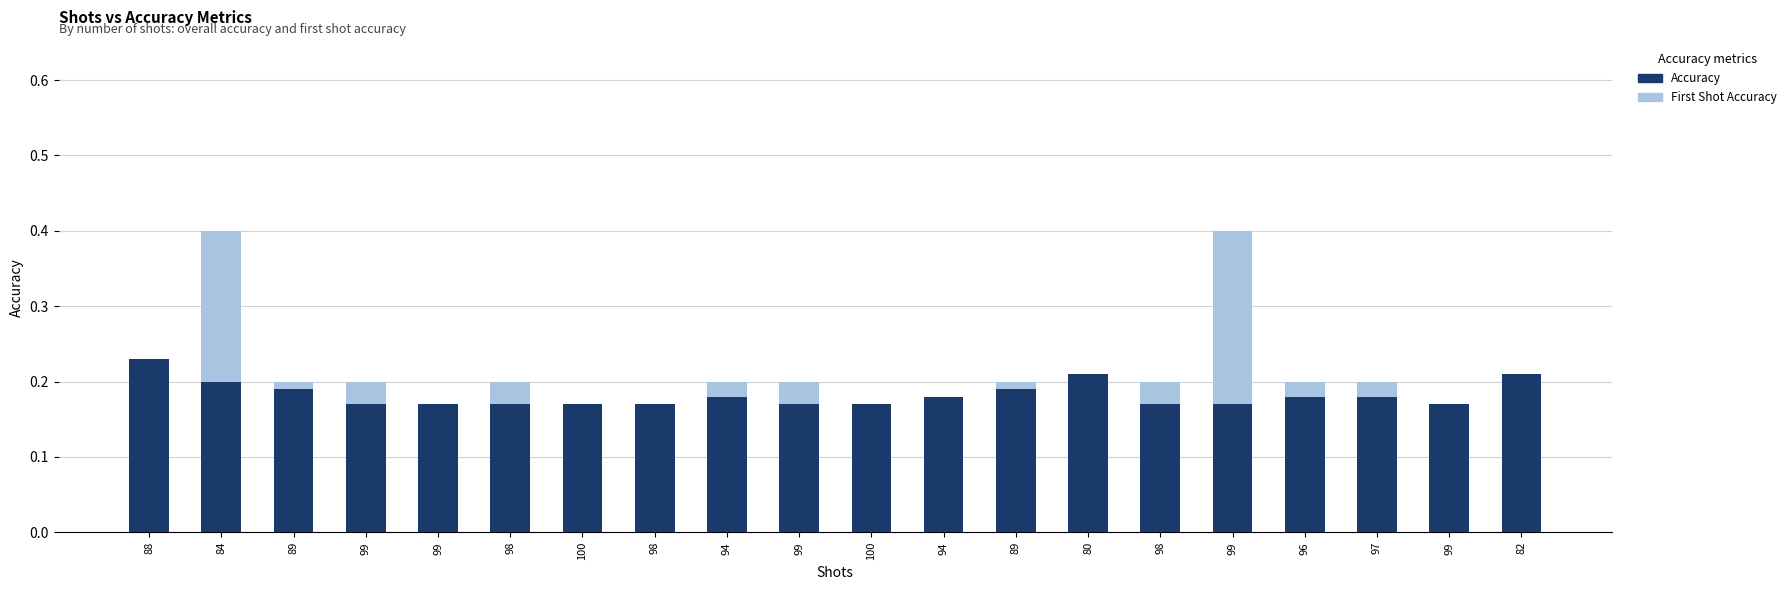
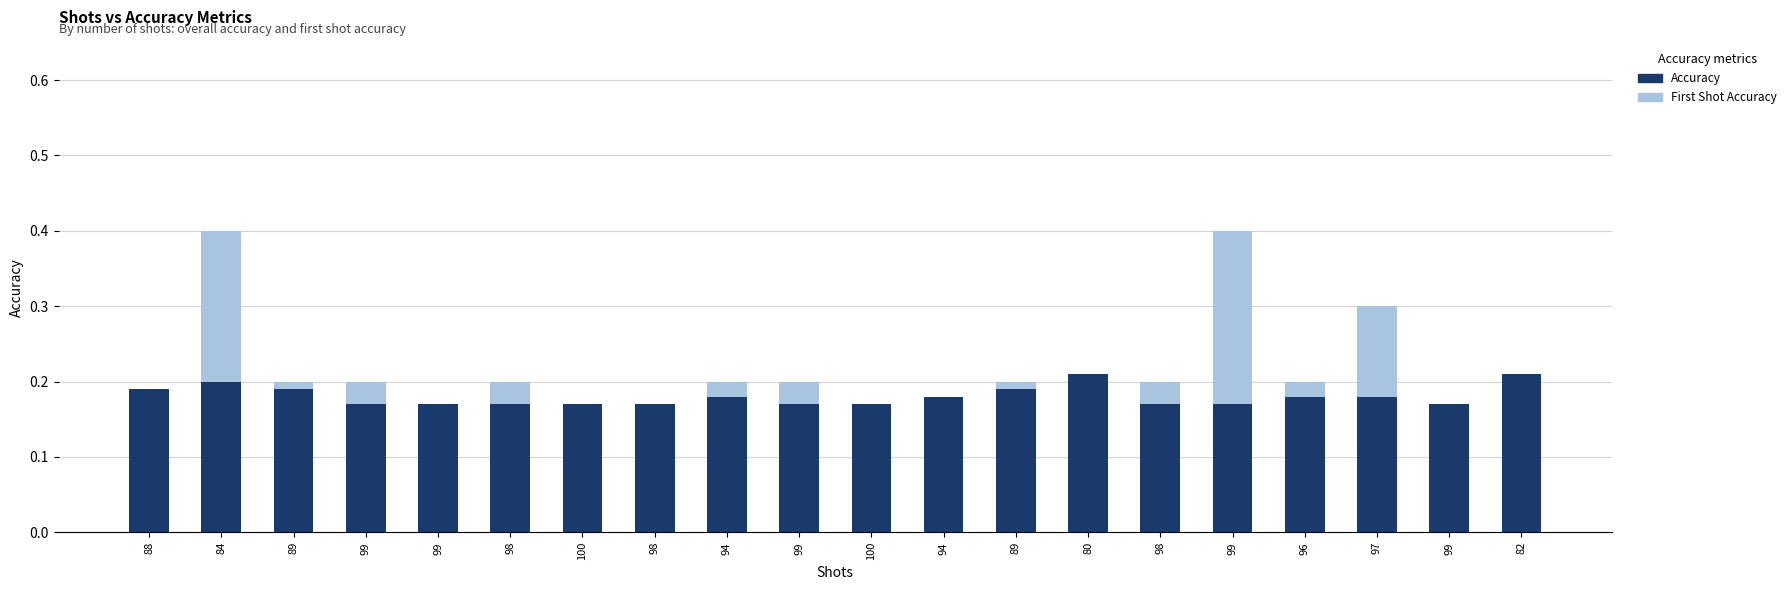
Accuracy, 88: 0.23 -> 0.19
First Shot Accuracy, 97: 0.2 -> 0.3
